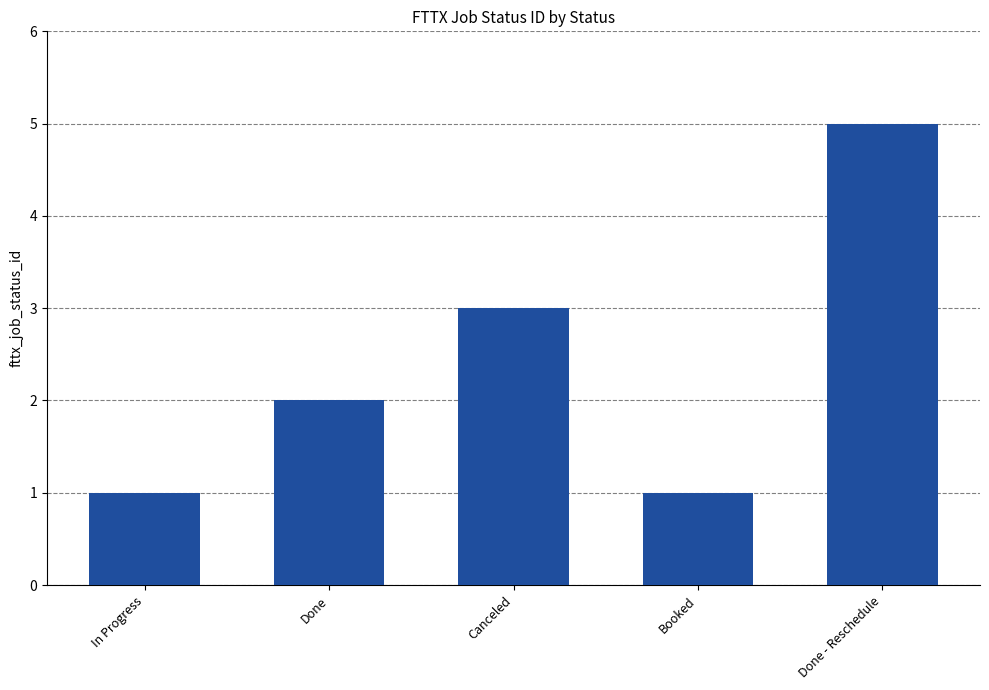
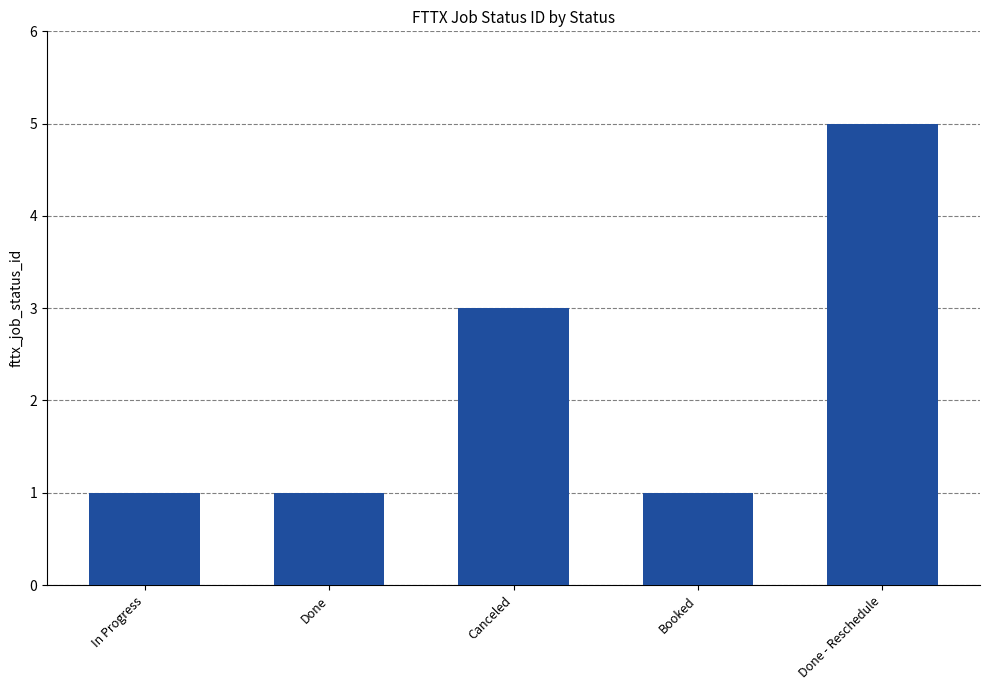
Done: 2 -> 1
